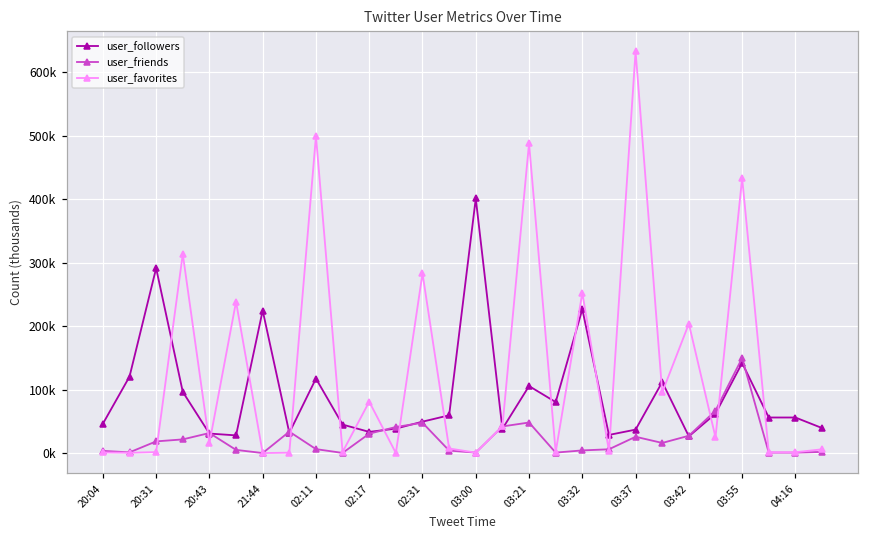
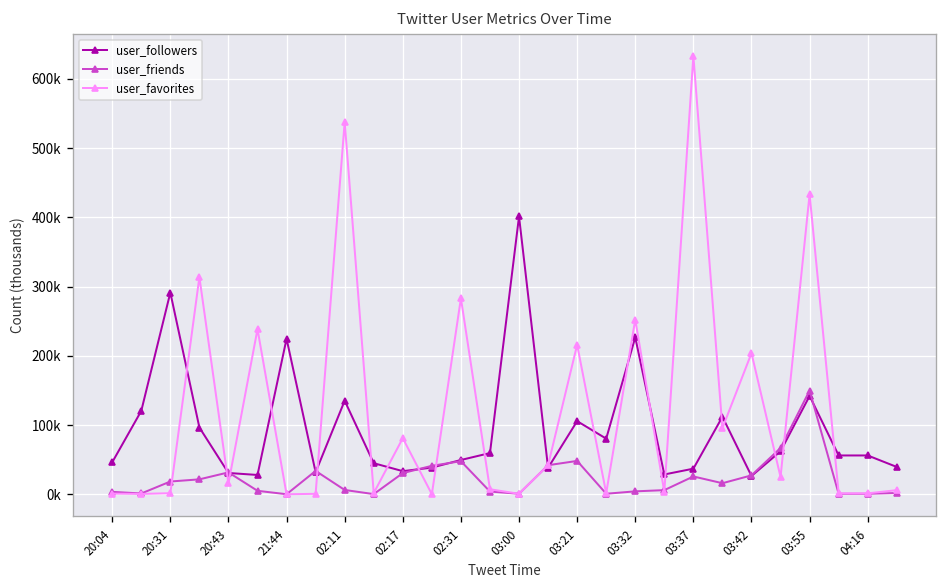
user_followers, 02:11: 120000 -> 140000
user_favorites, 02:11: 500000 -> 540000
user_favorites, 03:21: 490000 -> 220000
